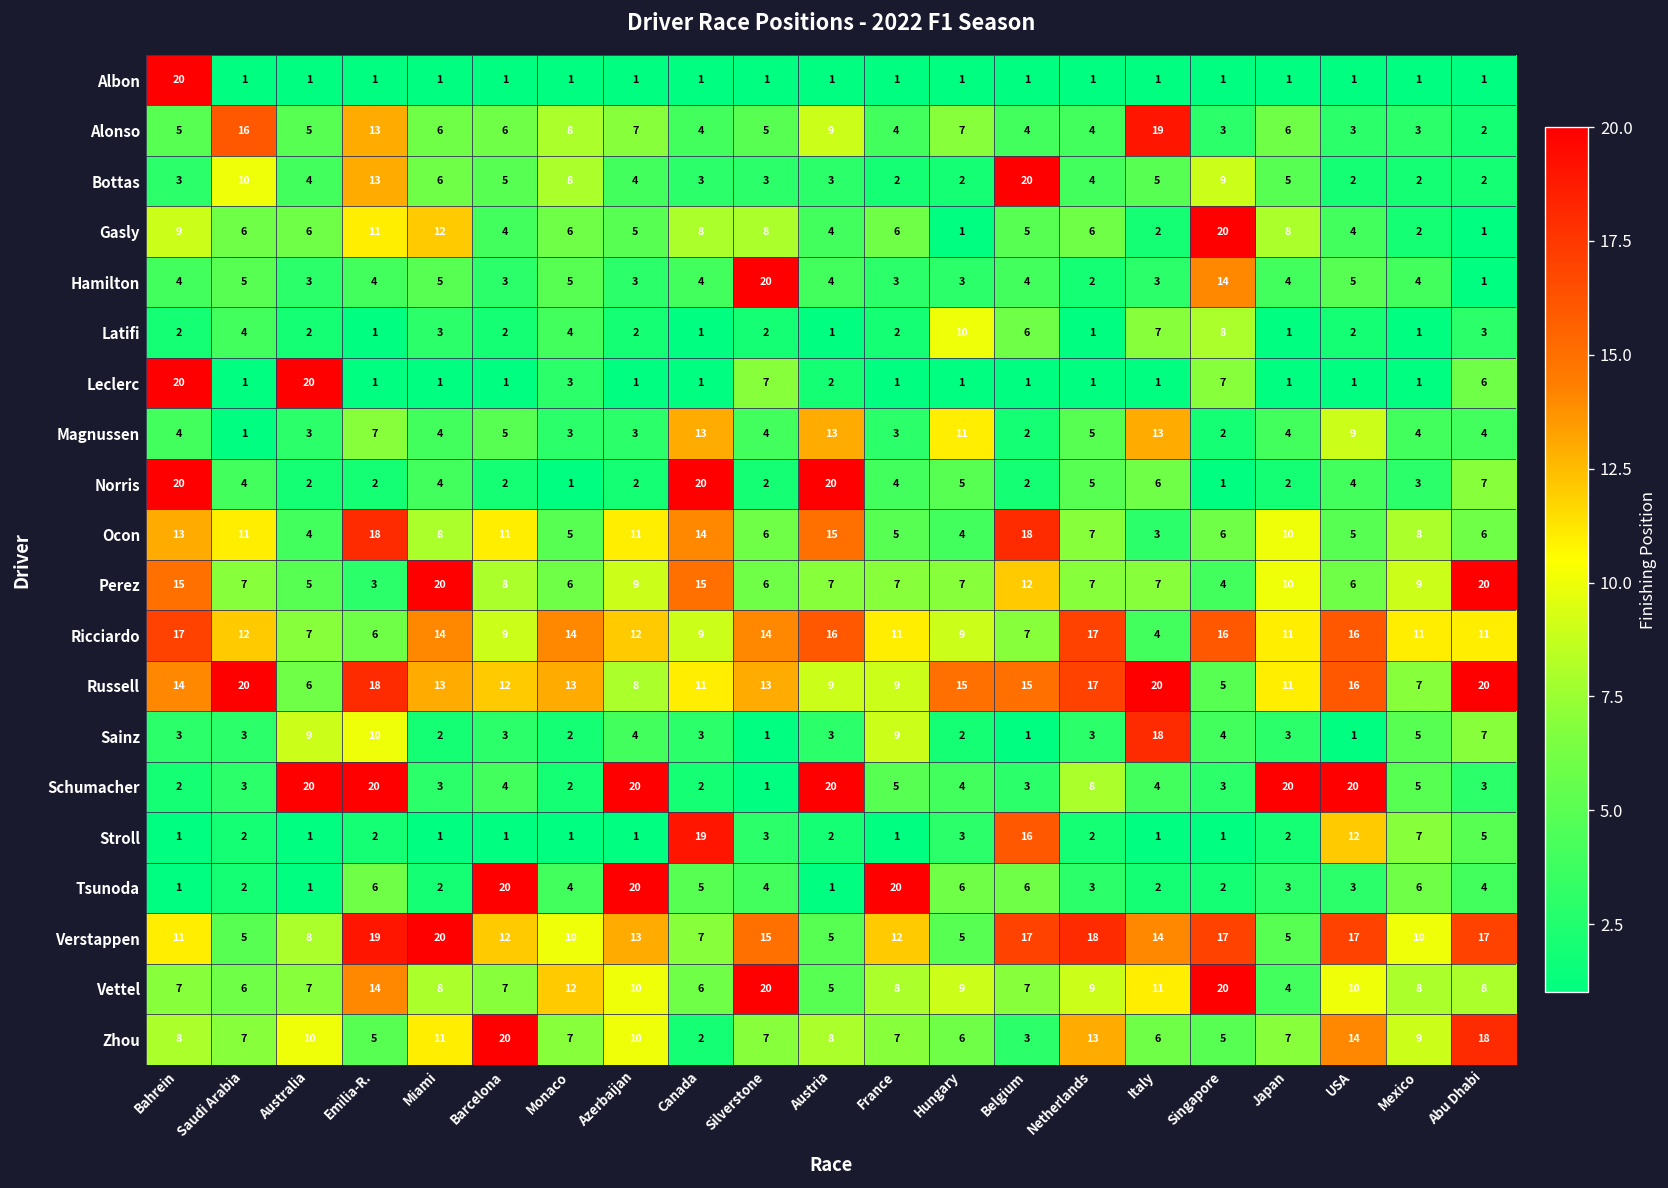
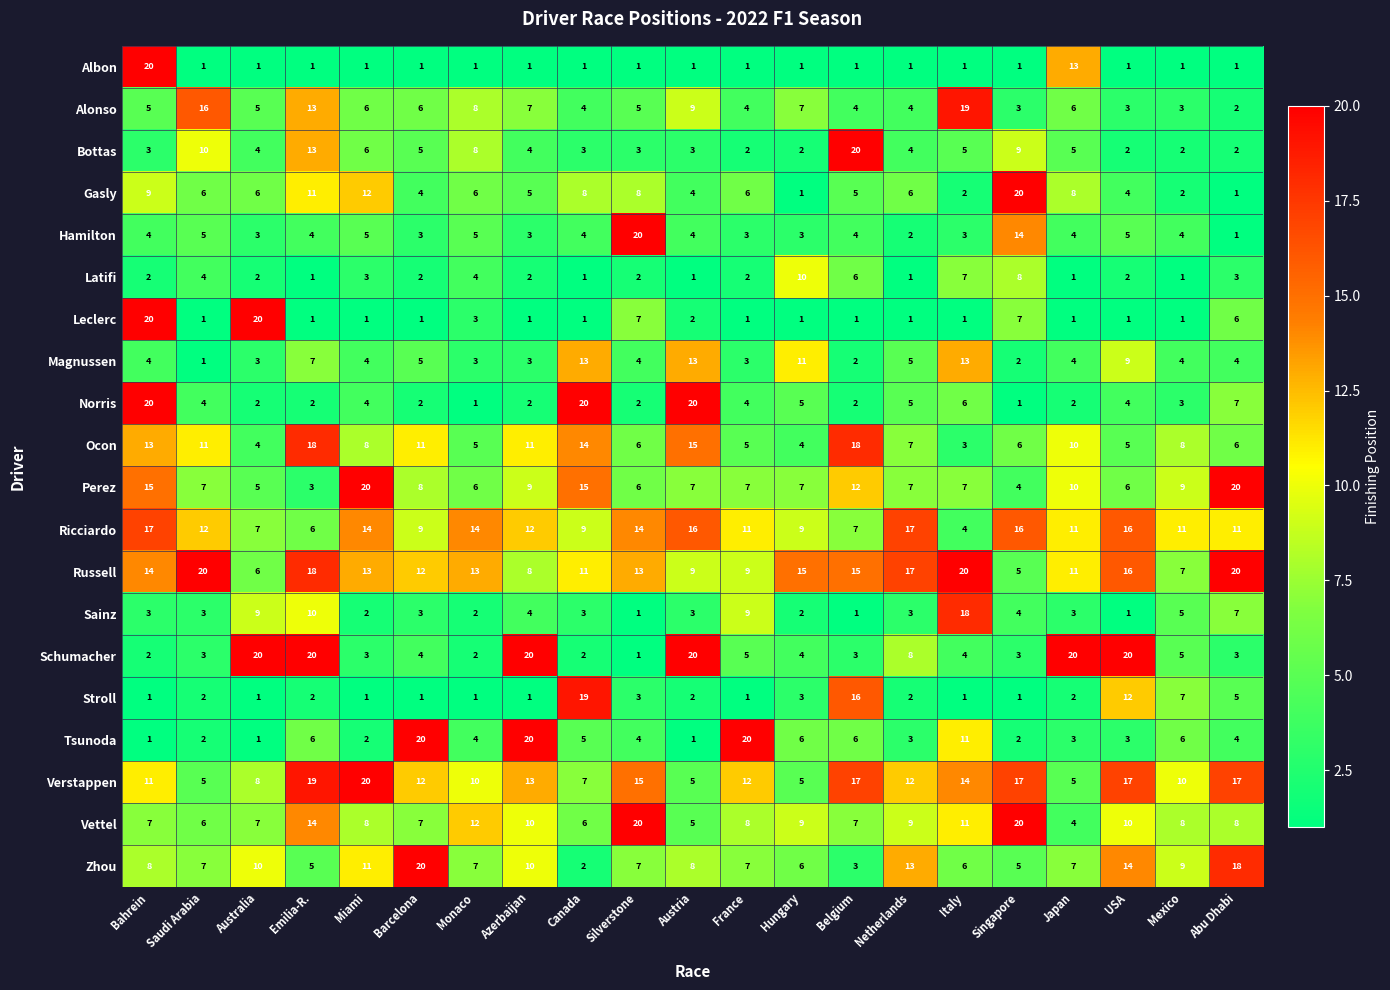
Albon, Japan: 1 -> 13
Tsunoda, Italy: 2 -> 11
Verstappen, Netherlands: 18 -> 12
